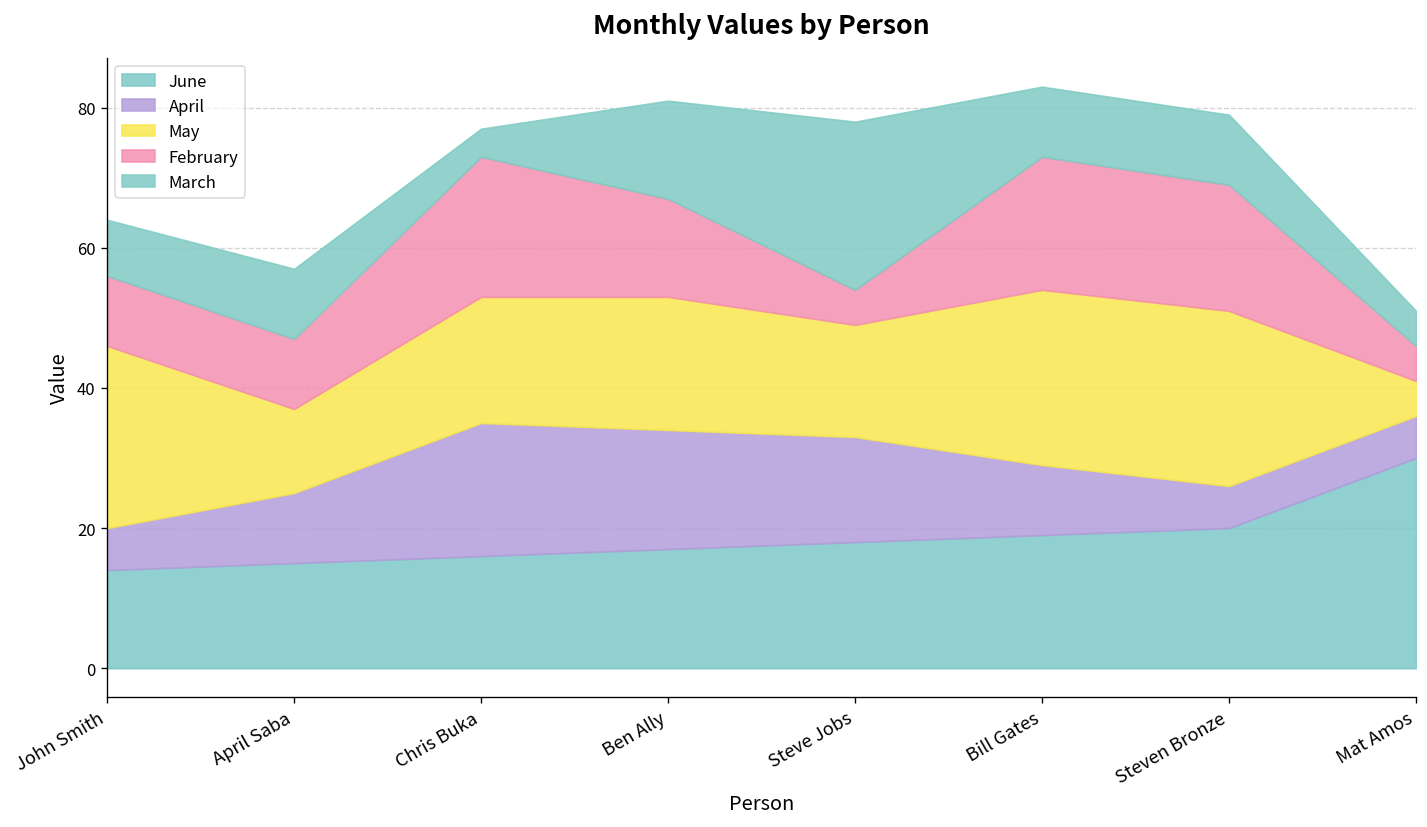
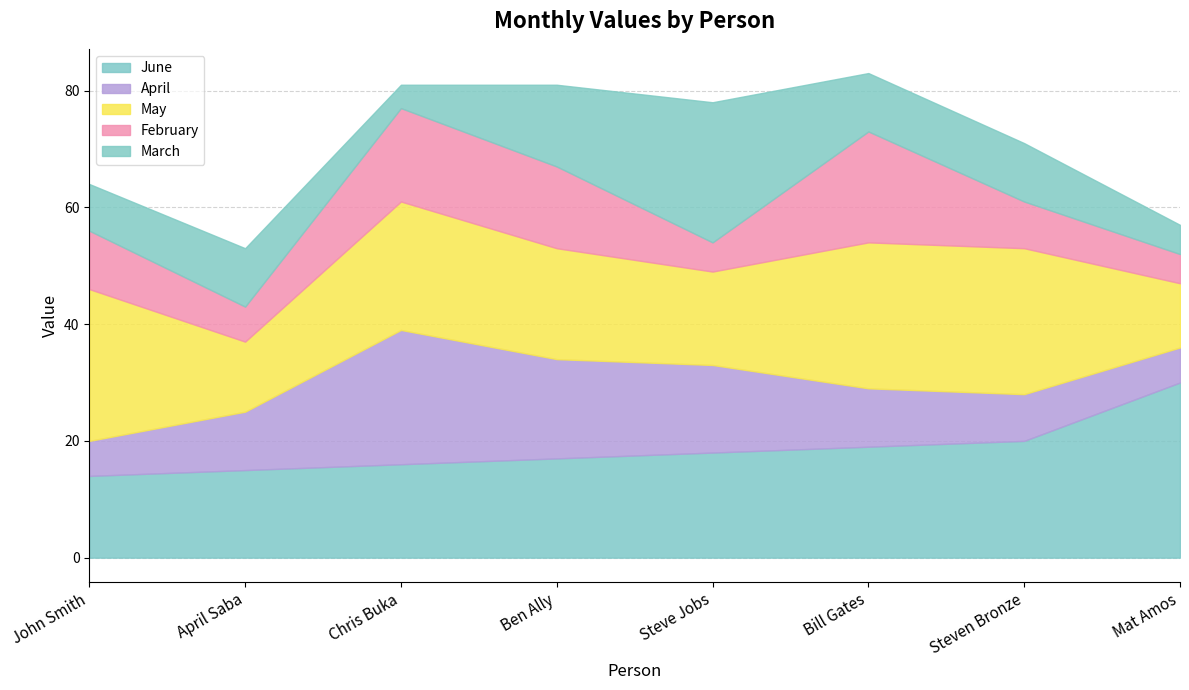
February, April Saba: 10 -> 6
April, Chris Buka: 19 -> 23
May, Chris Buka: 18 -> 22
February, Chris Buka: 20 -> 16
April, Steven Bronze: 6 -> 8
February, Steven Bronze: 18 -> 8
May, Mat Amos: 5 -> 11
